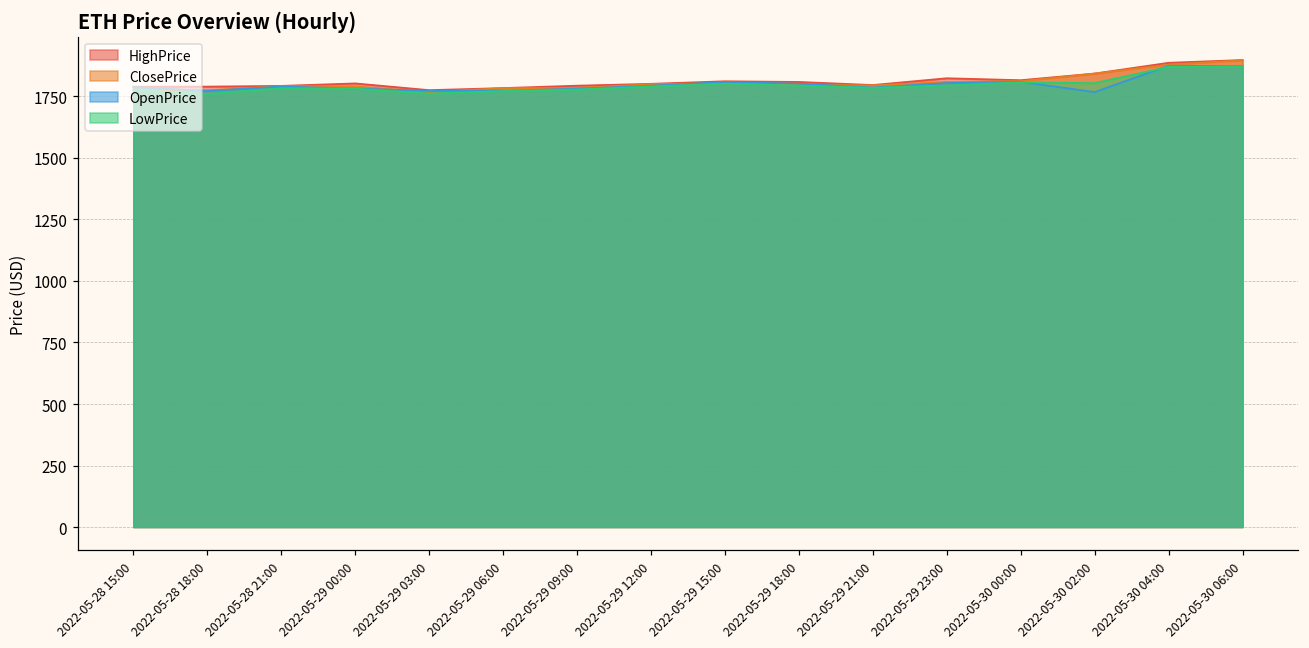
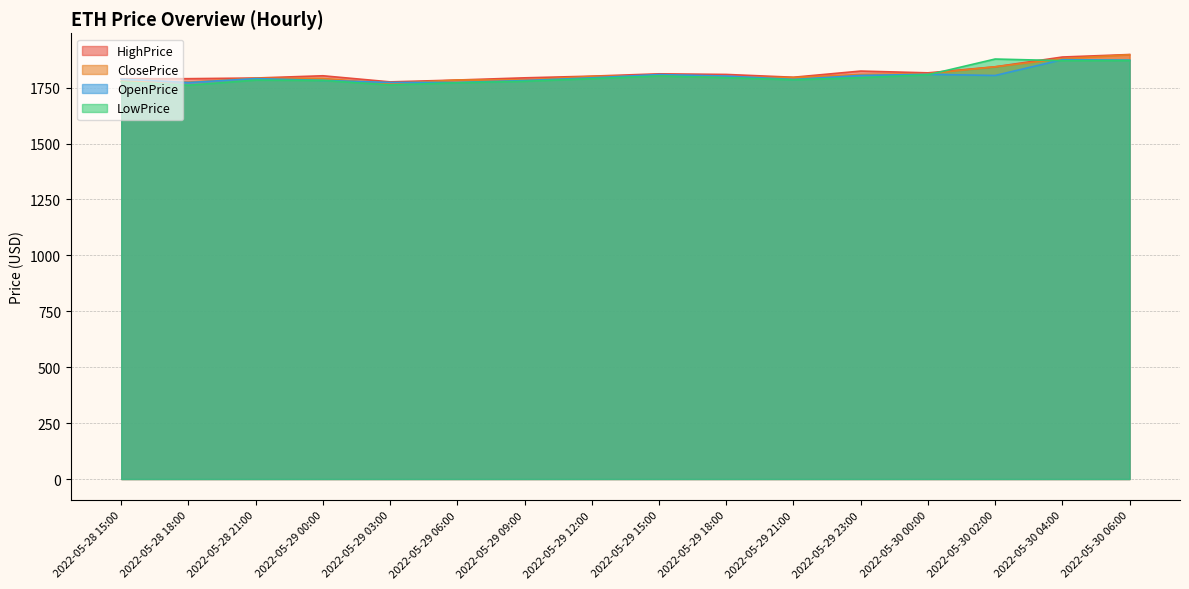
OpenPrice, 2022-05-30 02:00: 1770 -> 1800
LowPrice, 2022-05-30 02:00: 1800 -> 1880
